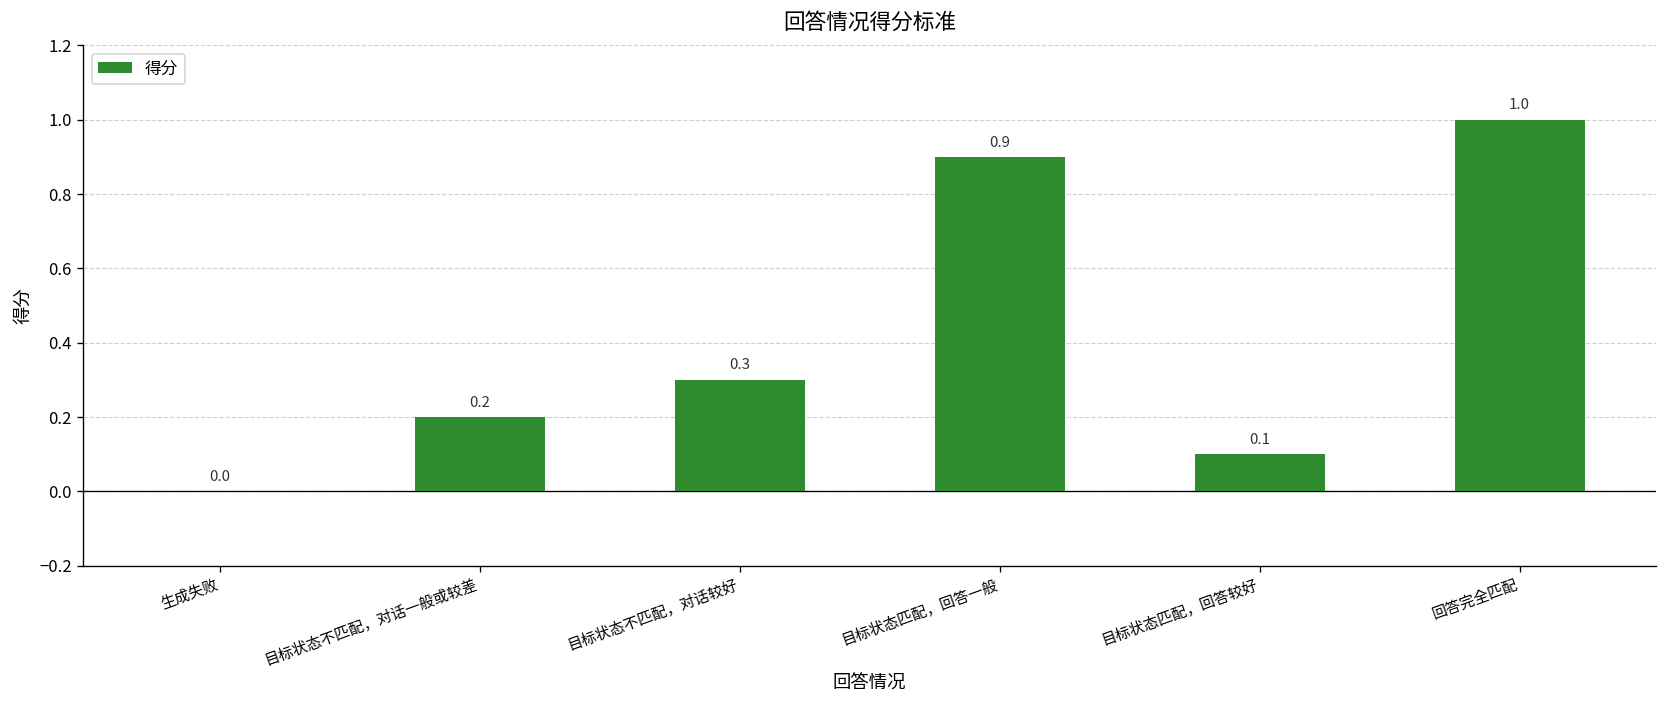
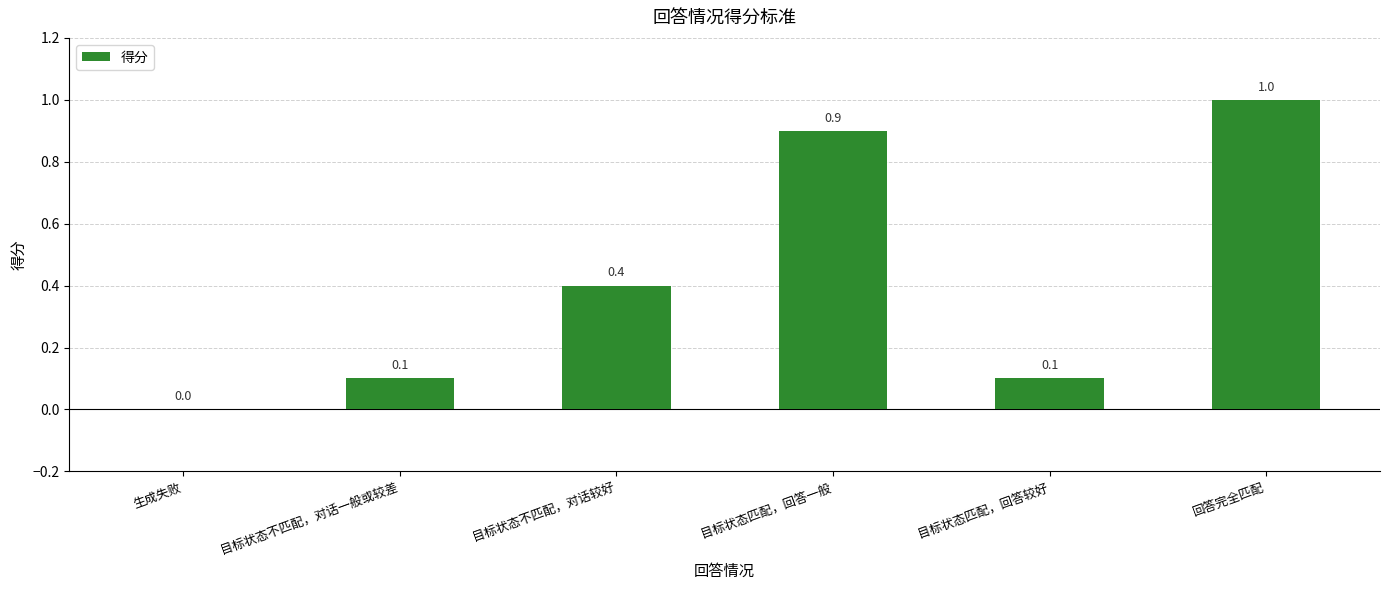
目标状态不匹配，对话一般或较差: 0.2 -> 0.1
目标状态不匹配，对话较好: 0.3 -> 0.4
